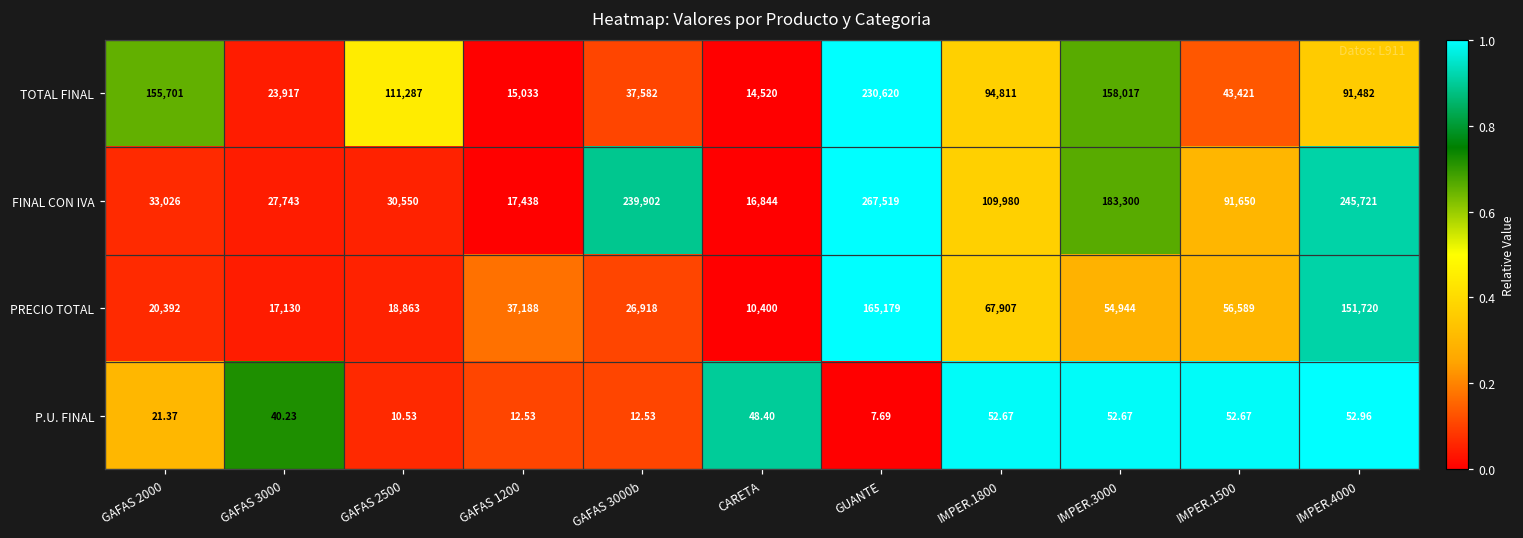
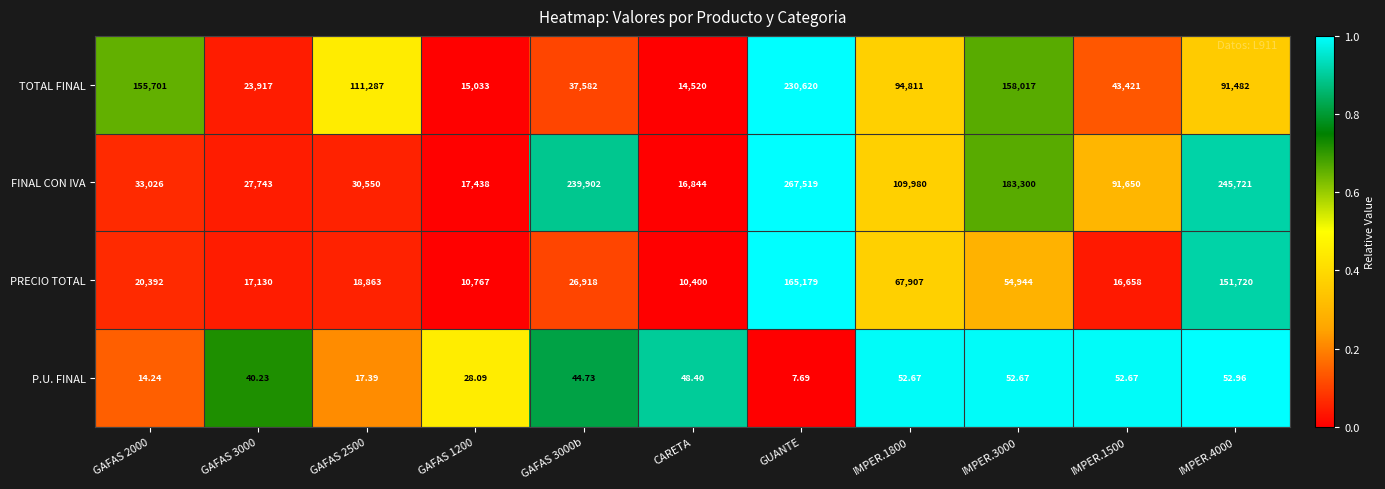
PRECIO TOTAL, GAFAS 1200: 37,188 -> 10,767
PRECIO TOTAL, IMPER.1500: 56,589 -> 16,658
P.U. FINAL, GAFAS 2000: 21.37 -> 14.24
P.U. FINAL, GAFAS 2500: 10.53 -> 17.39
P.U. FINAL, GAFAS 1200: 12.53 -> 28.09
P.U. FINAL, GAFAS 3000b: 12.53 -> 44.73
